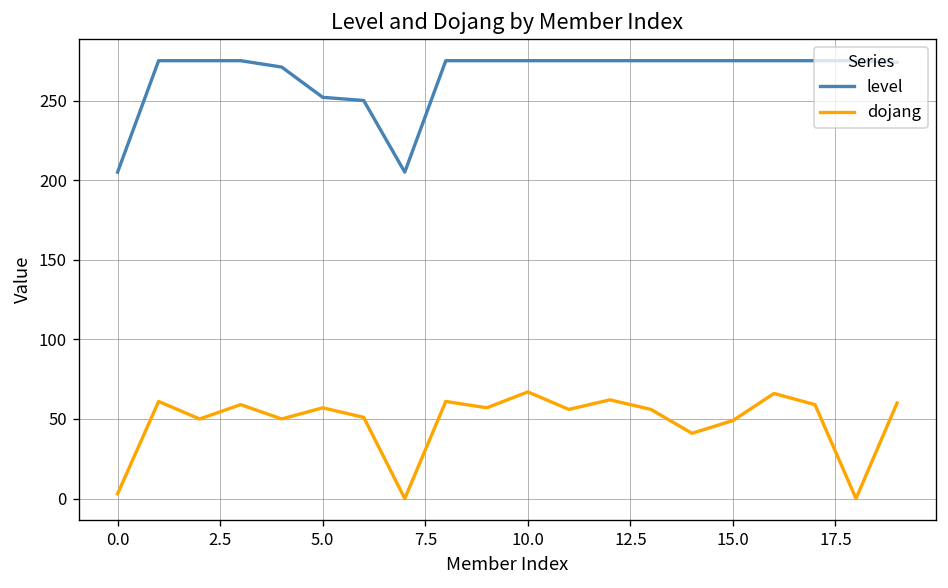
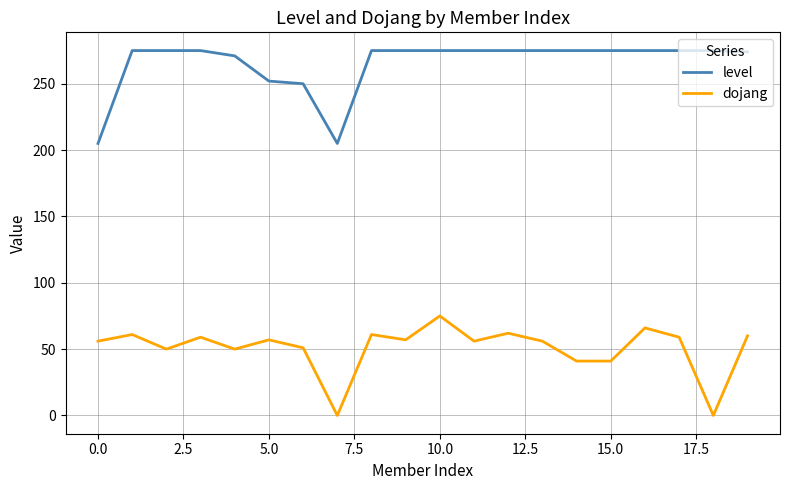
dojang, 0.0: 3 -> 56
dojang, 10.0: 67 -> 75
dojang, 15.0: 49 -> 41
